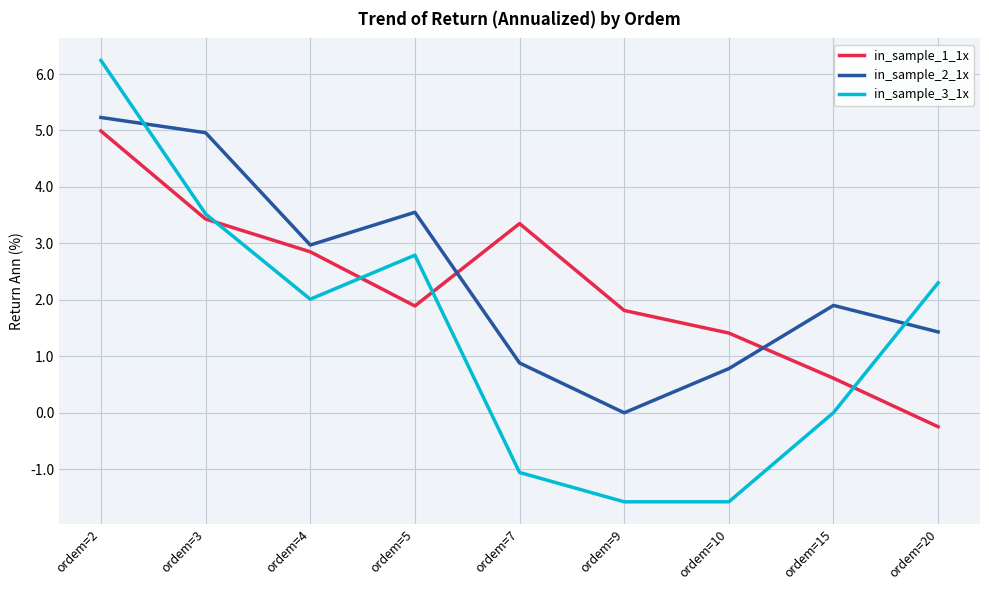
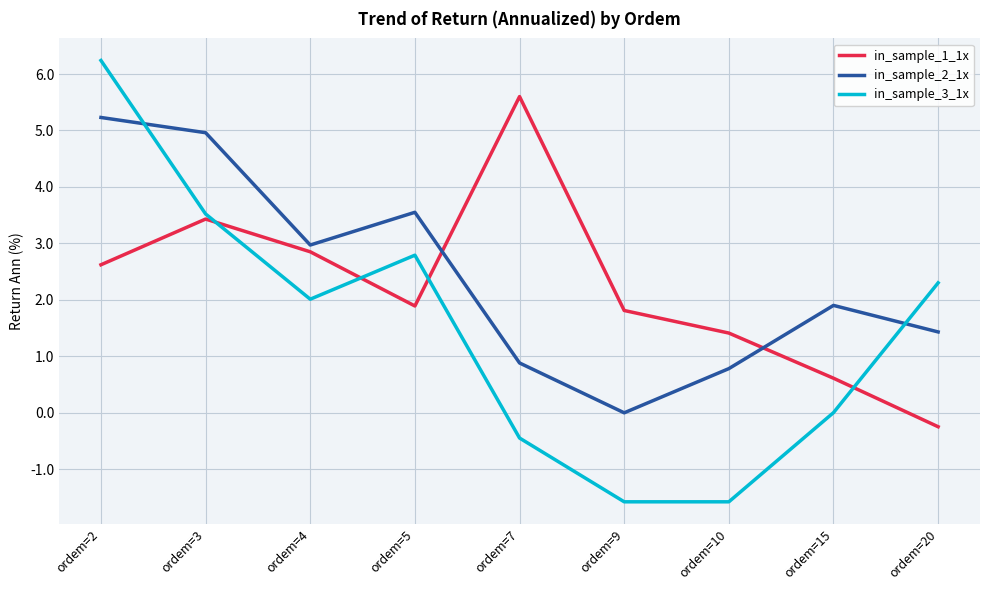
in_sample_1_1x, ordem=2: 5.0 -> 2.6
in_sample_1_1x, ordem=7: 3.4 -> 5.6
in_sample_3_1x, ordem=7: -1.1 -> -0.5
